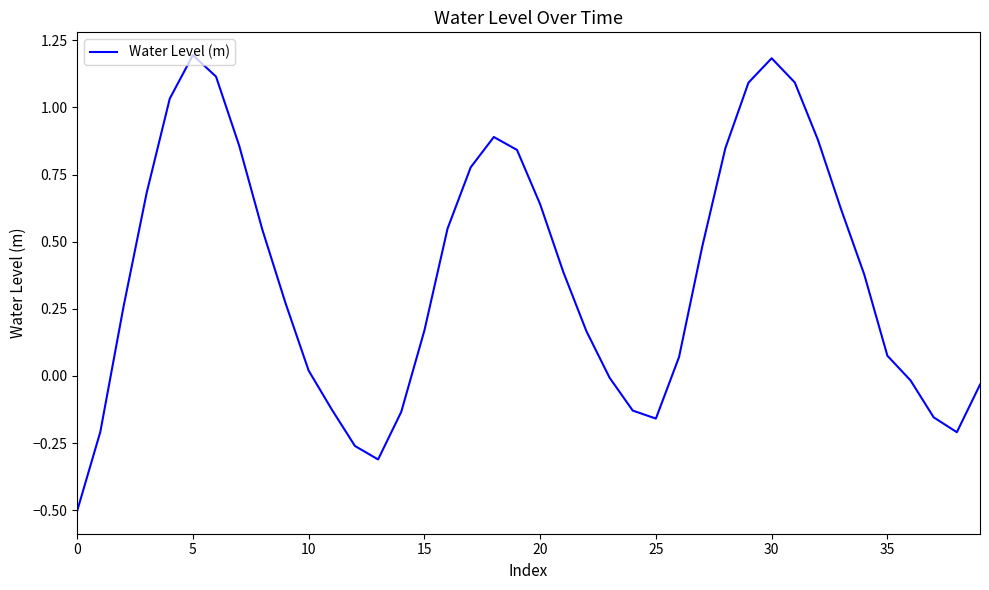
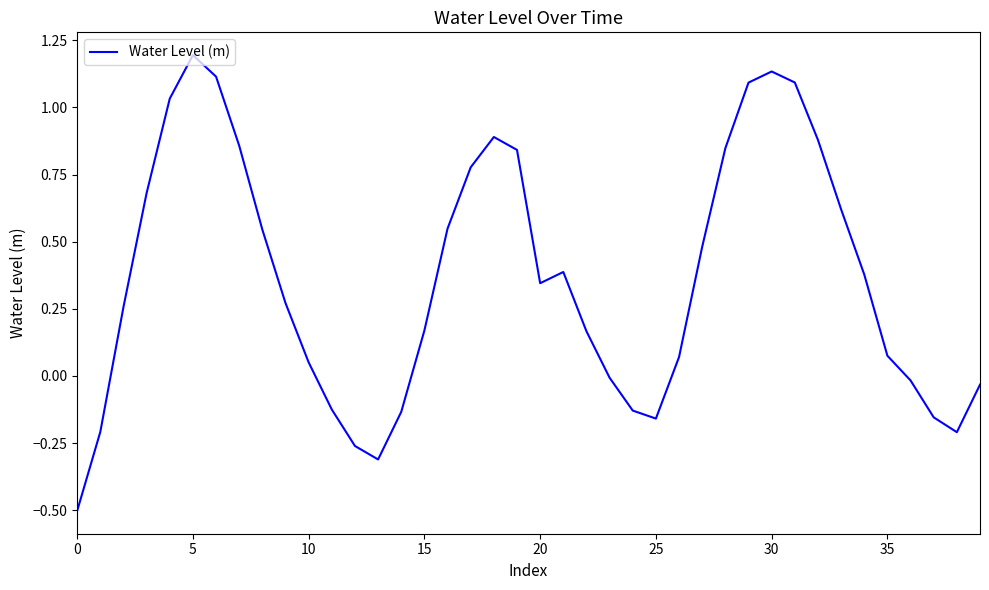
10: 0.02 -> 0.05
20: 0.64 -> 0.35
30: 1.18 -> 1.13
